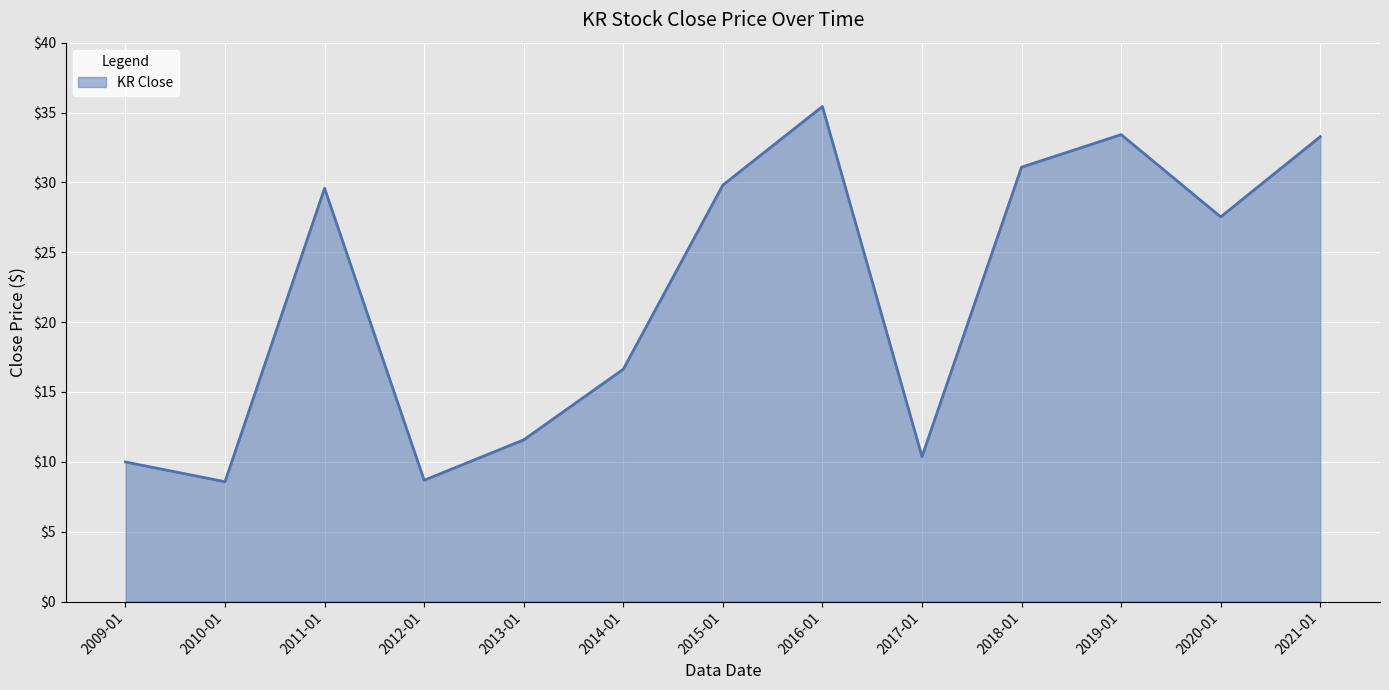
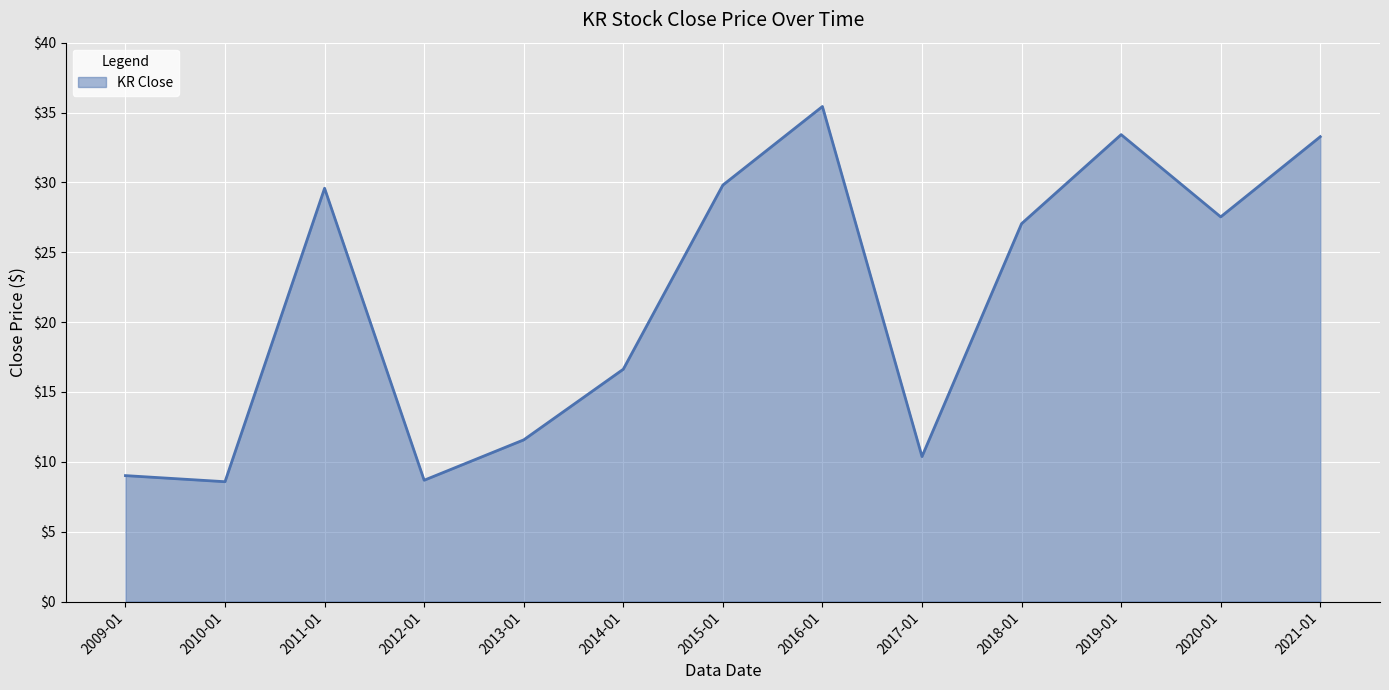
2009-01: $10.0 -> $9.0
2018-01: $31.1 -> $27.0
